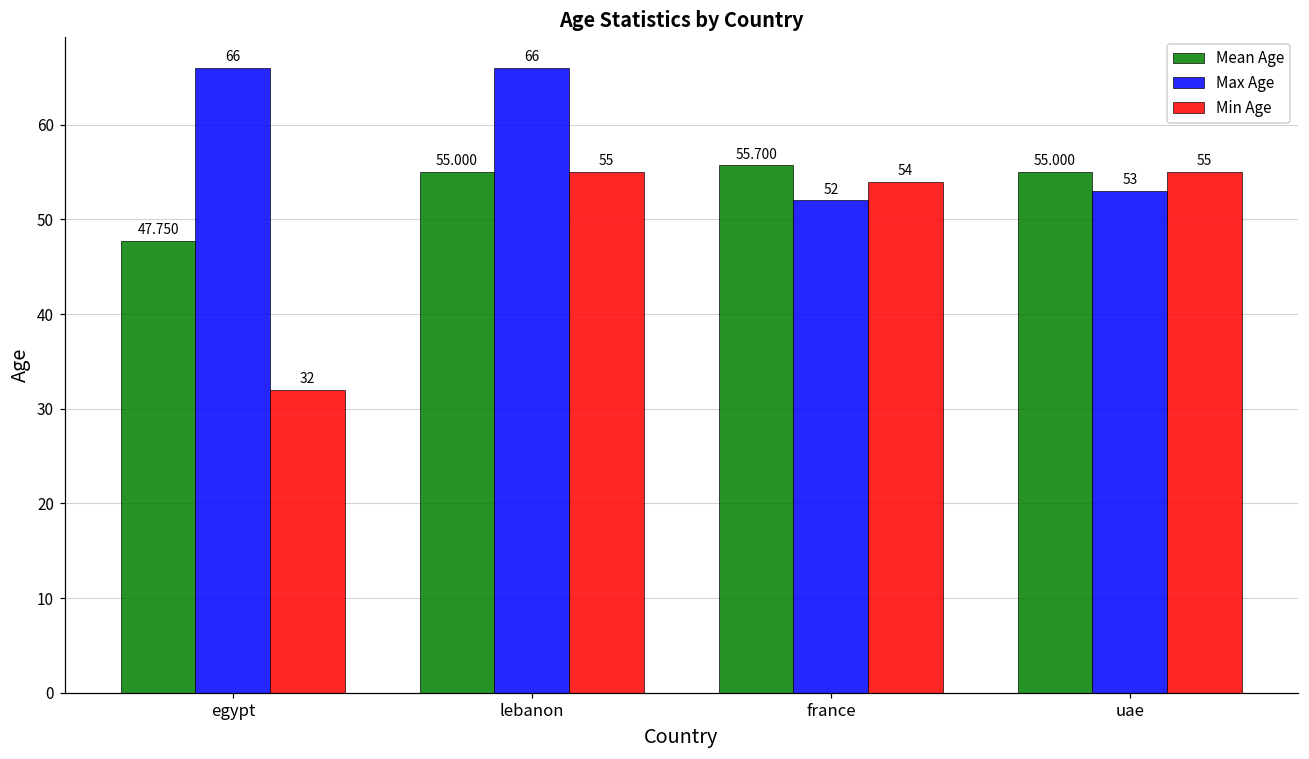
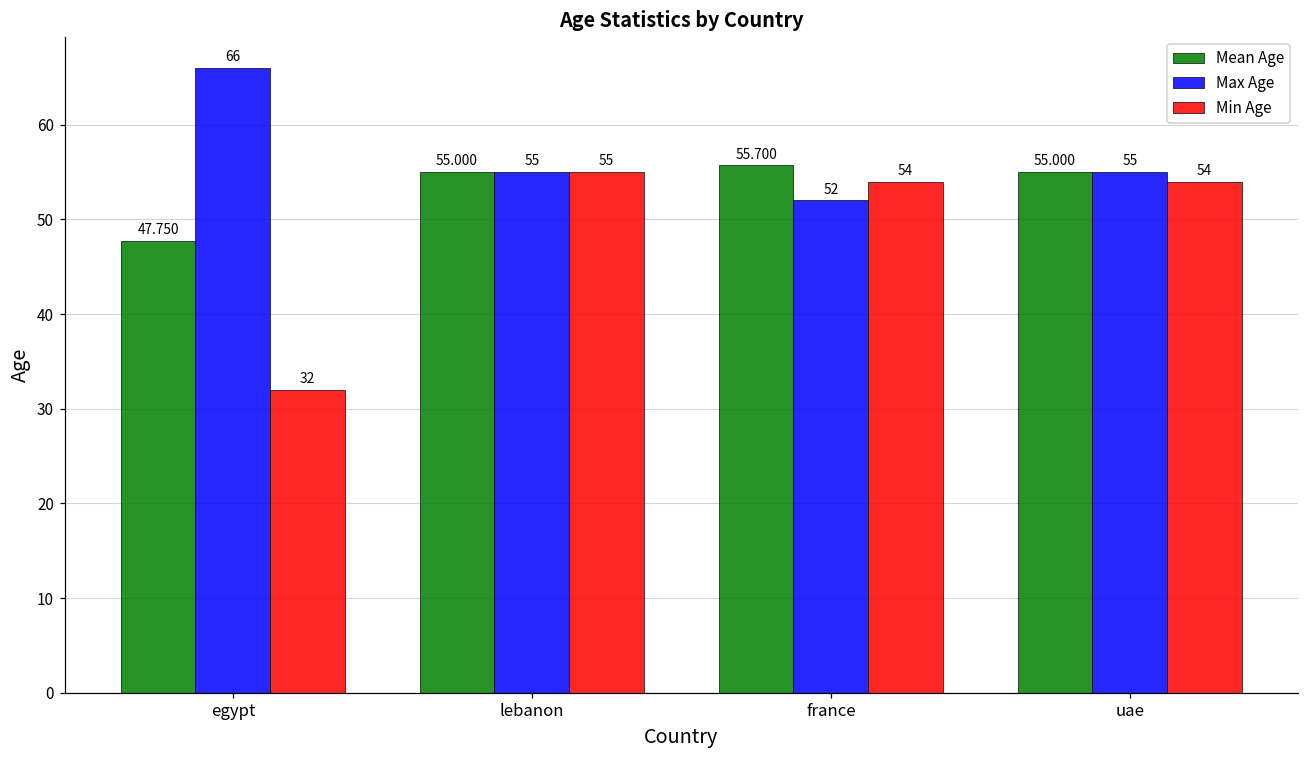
Max Age, lebanon: 66 -> 55
Max Age, uae: 53 -> 55
Min Age, uae: 55 -> 54
